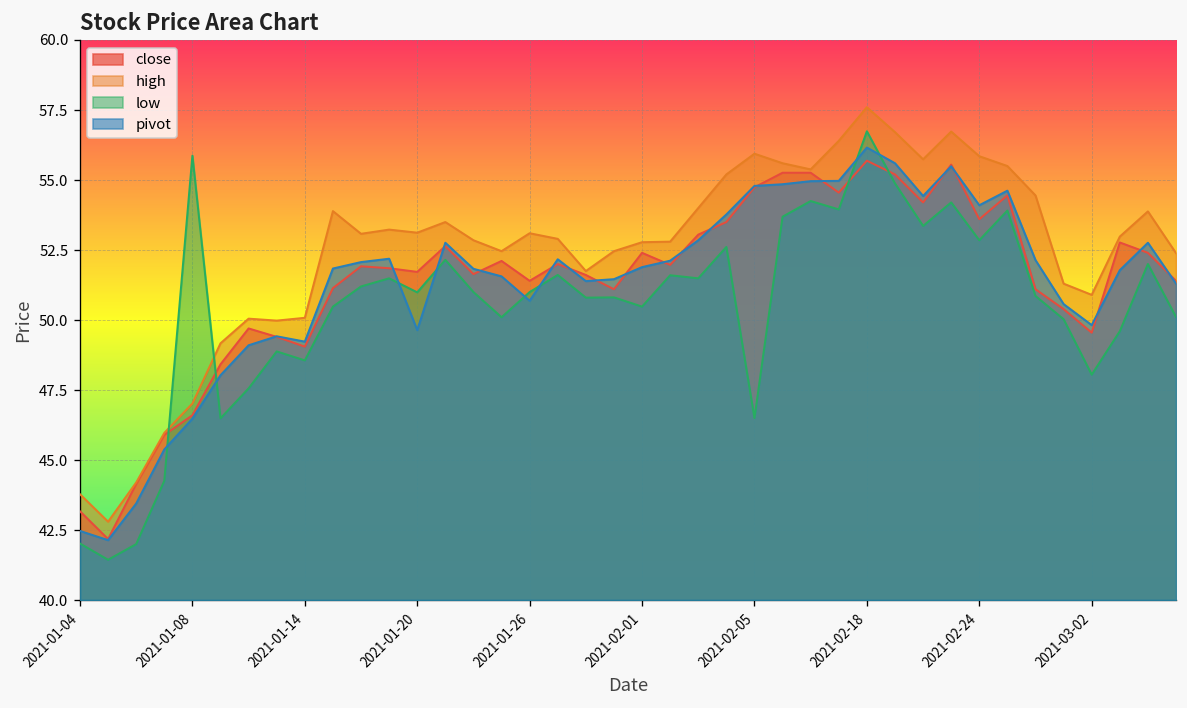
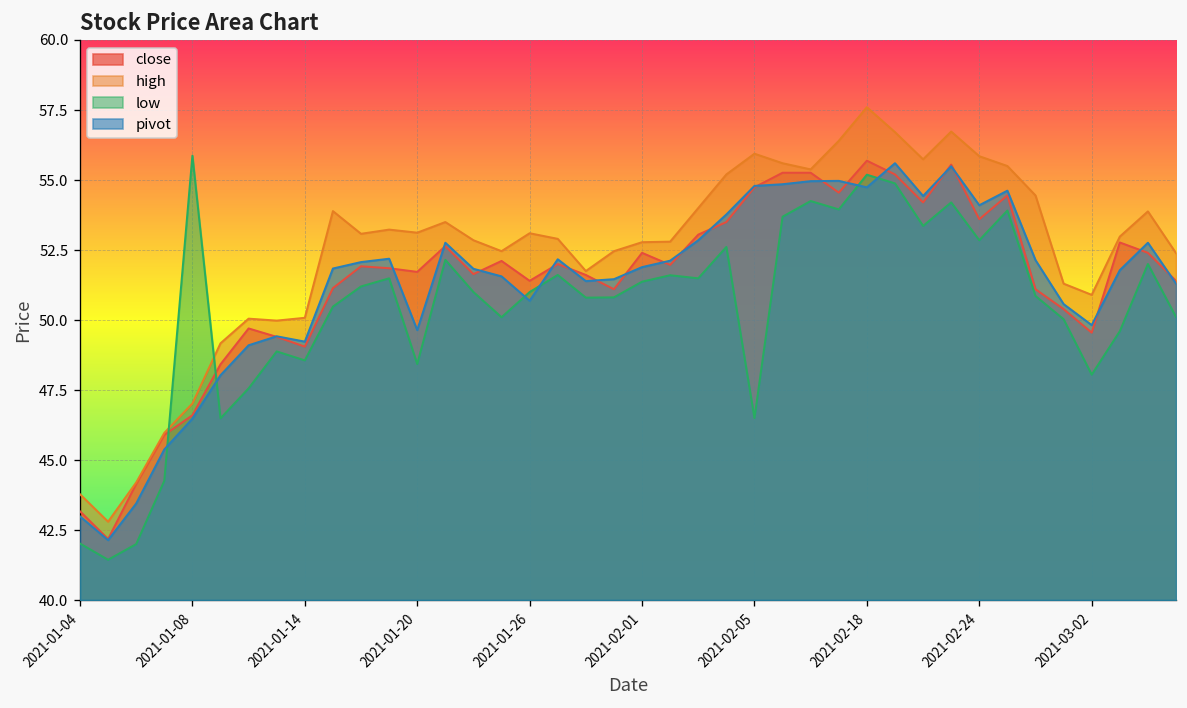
pivot, 2021-01-04: 42.5 -> 43.0
low, 2021-01-20: 51.0 -> 48.4
low, 2021-02-01: 50.5 -> 51.4
low, 2021-02-18: 56.7 -> 55.2
pivot, 2021-02-18: 56.2 -> 54.7
